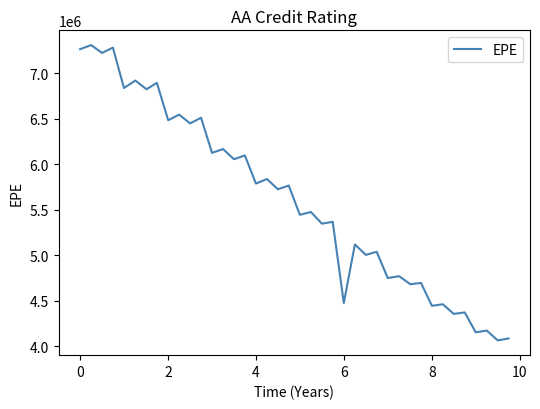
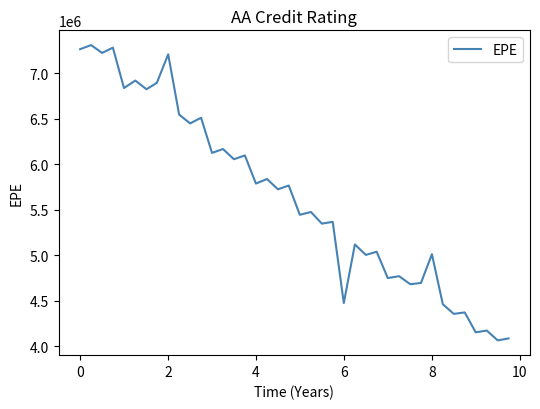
2: 6500000 -> 7200000
8: 4400000 -> 5000000
